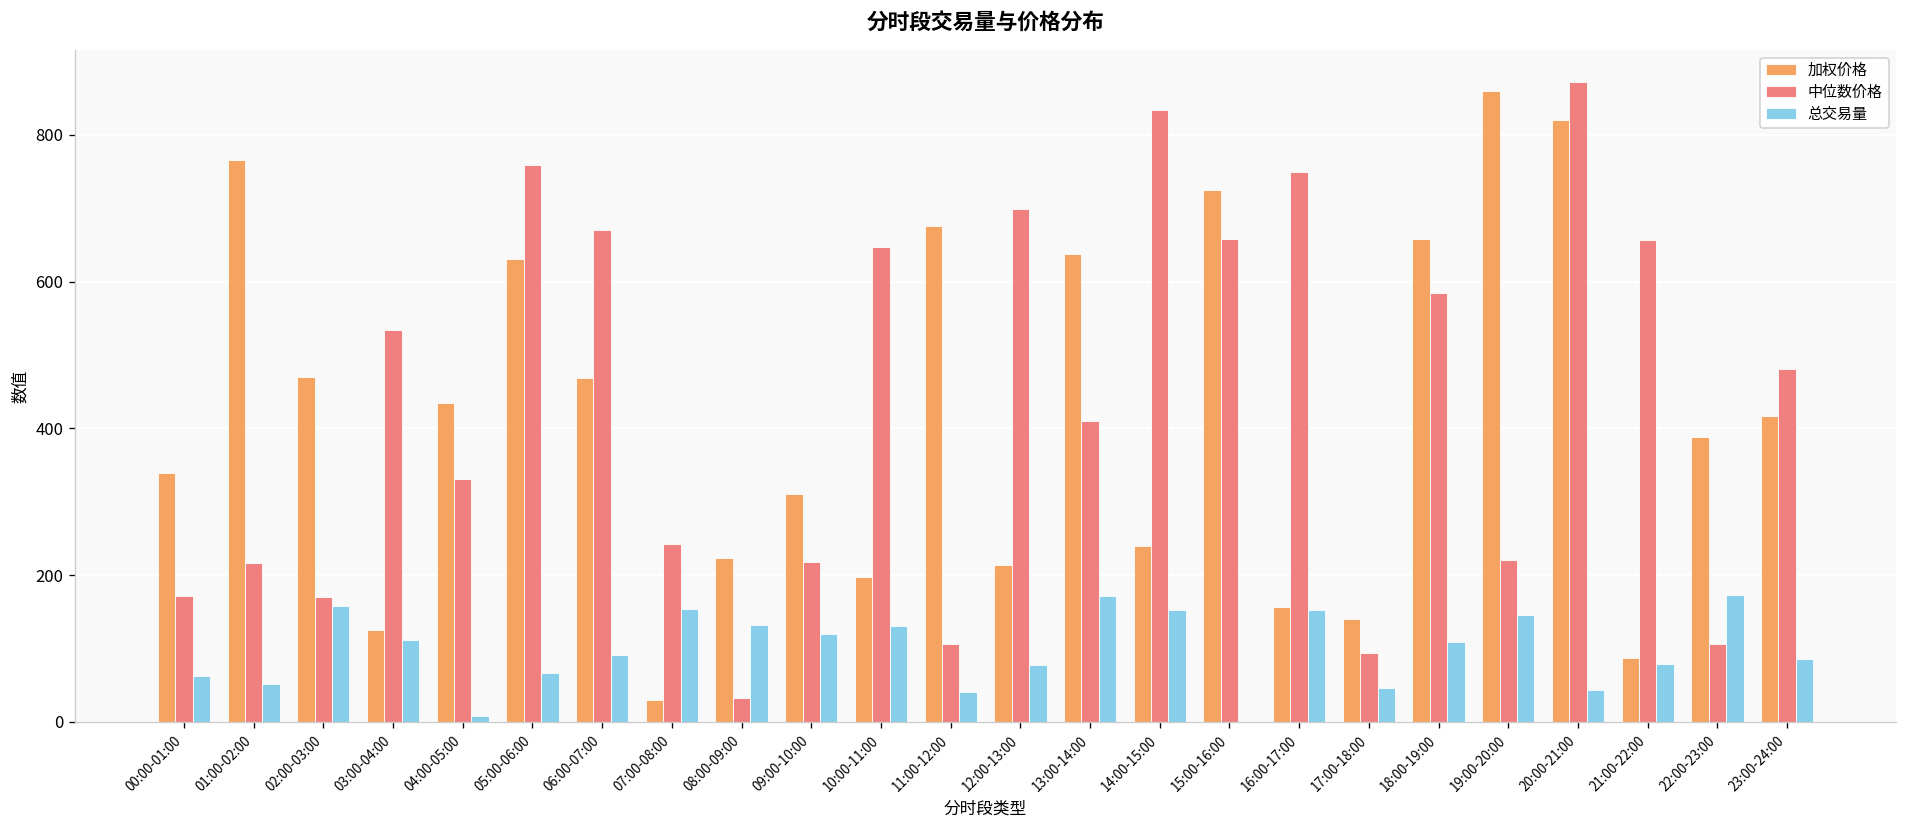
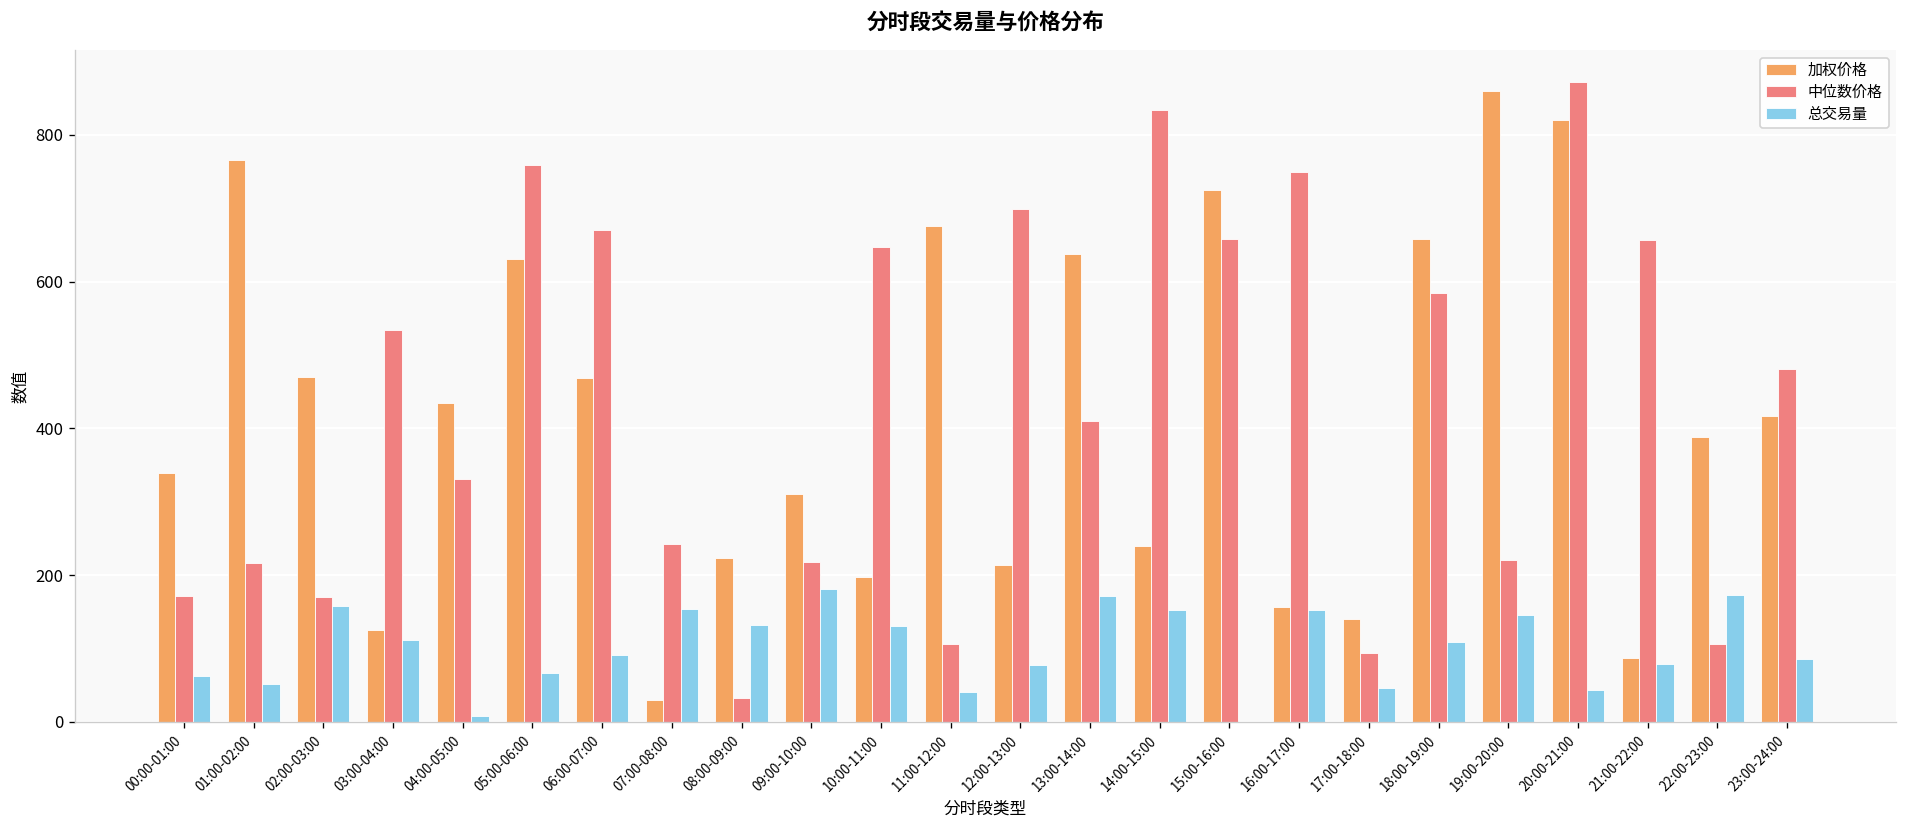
总交易量, 09:00-10:00: 120 -> 180
